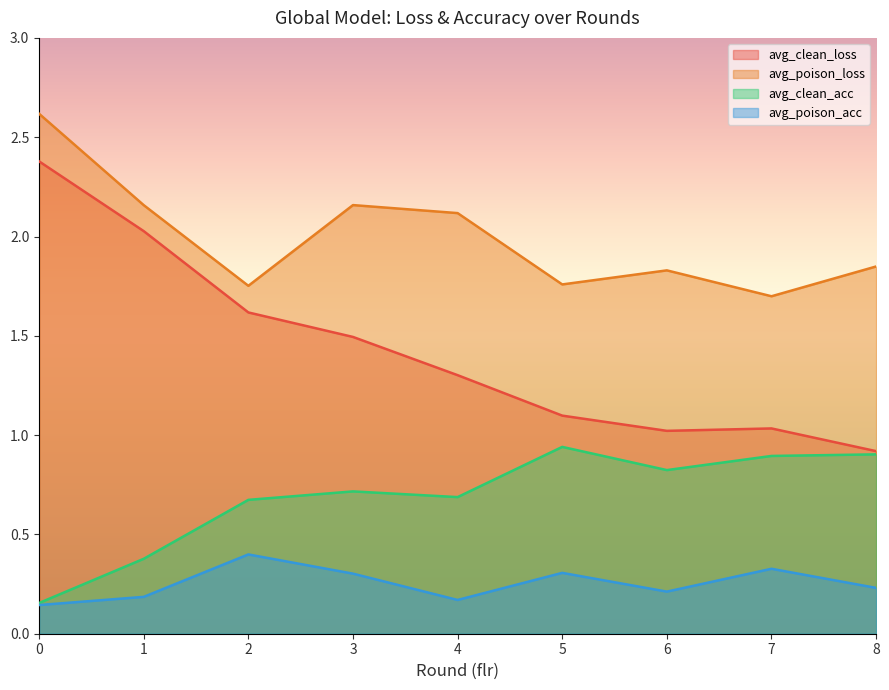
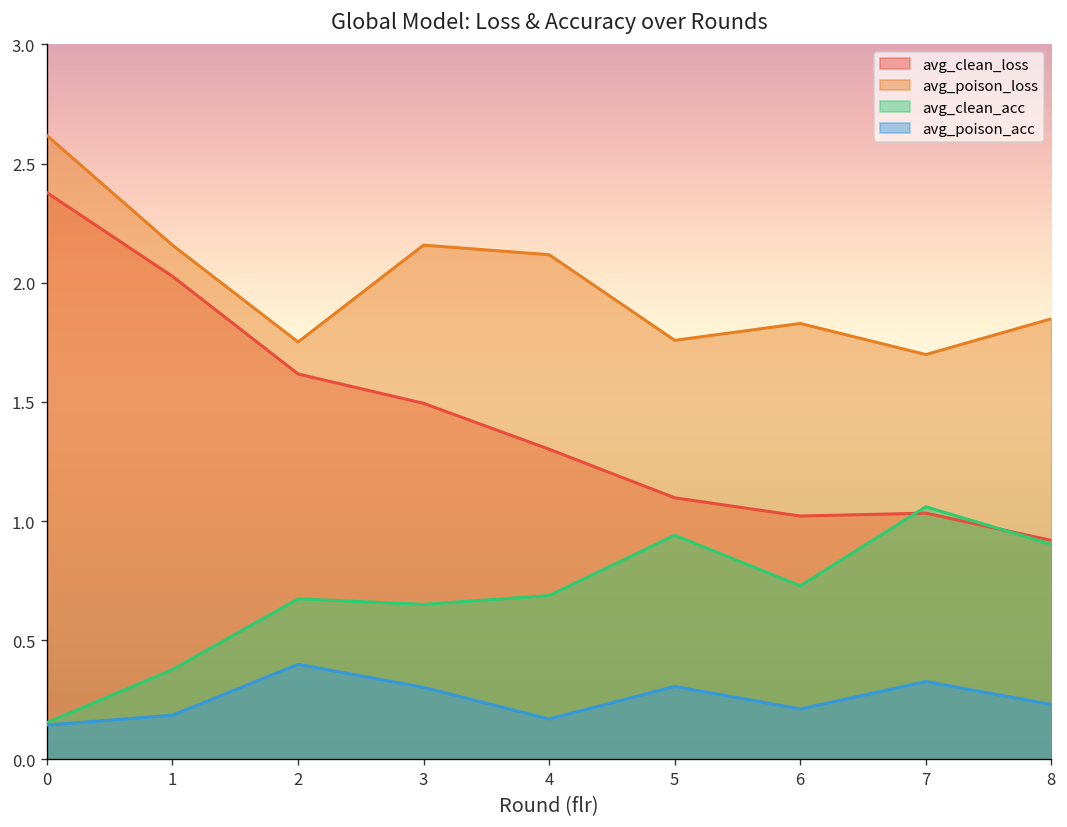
avg_clean_acc, 3: 0.72 -> 0.65
avg_clean_acc, 6: 0.82 -> 0.73
avg_clean_acc, 7: 0.90 -> 1.06
